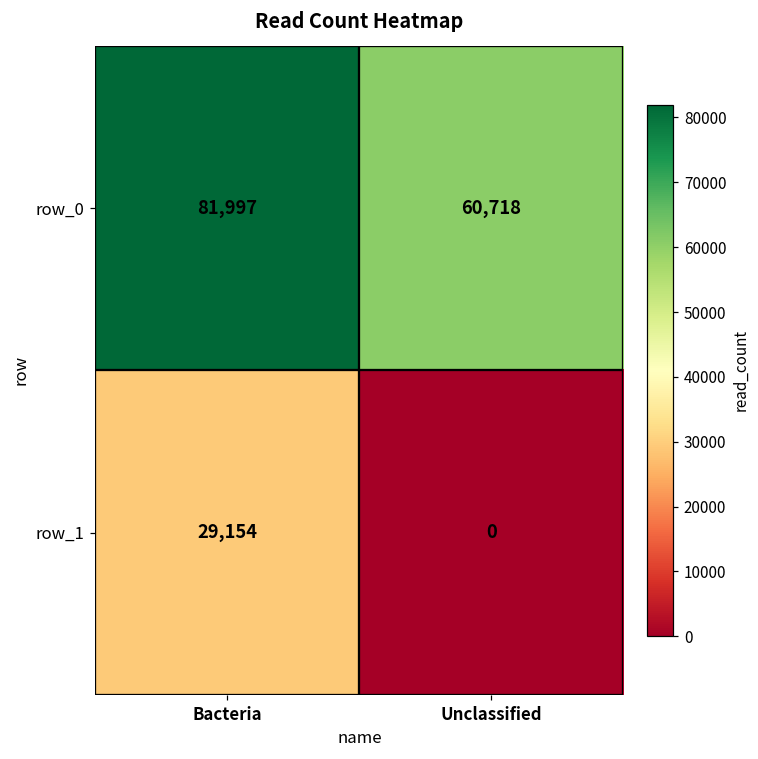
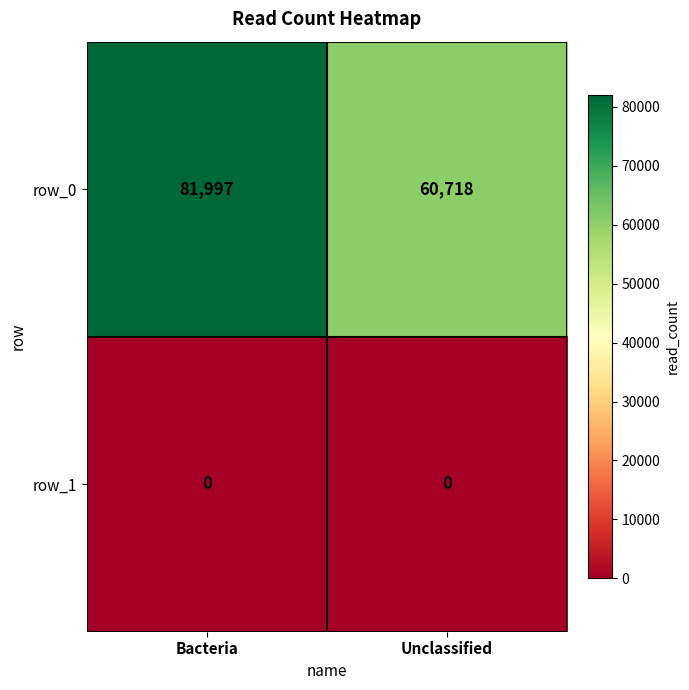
row_1, Bacteria: 29,154 -> 0
